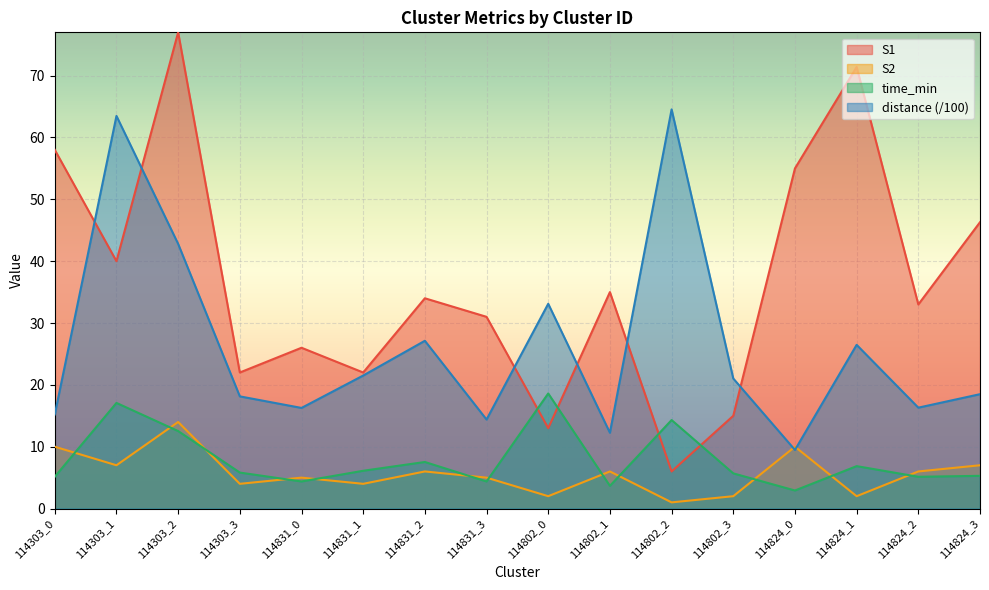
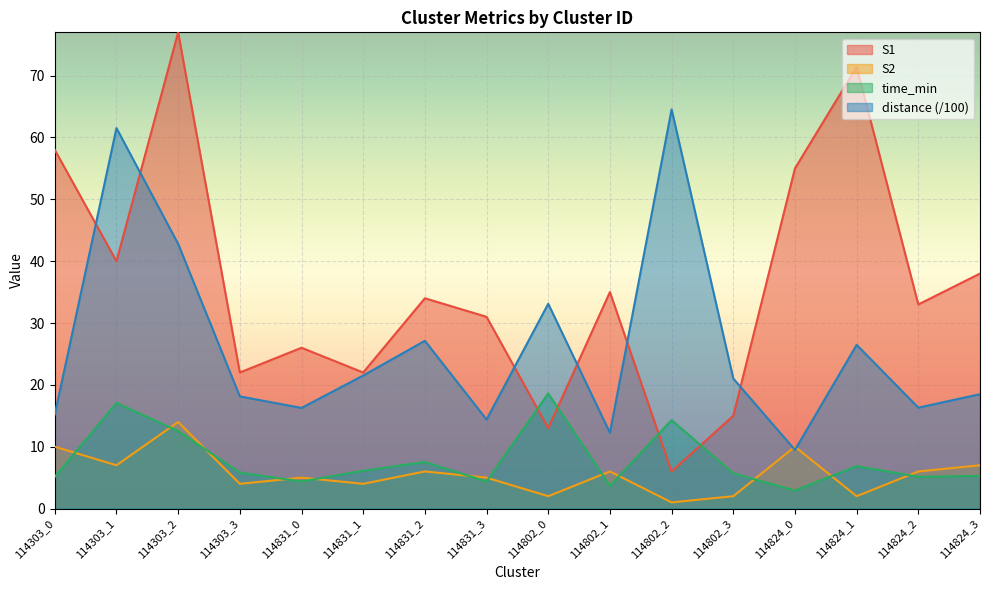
distance (/100), 114303_1: 63 -> 62
S1, 114824_3: 46 -> 38
